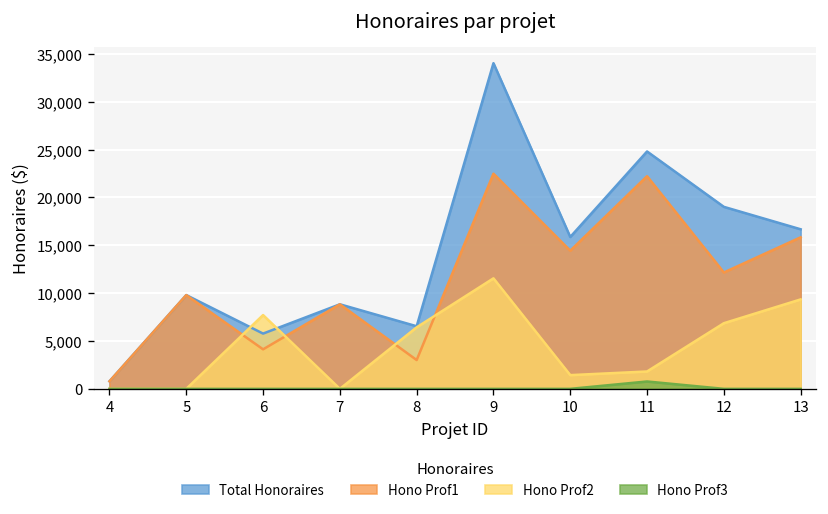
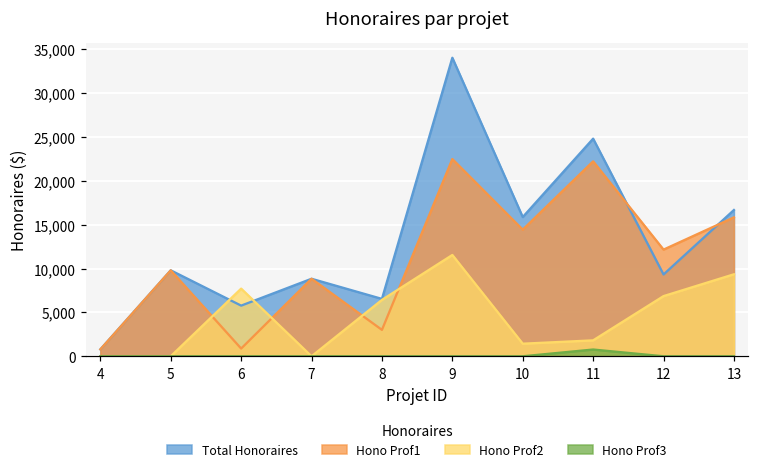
Hono Prof1, 6: 4,000 -> 1,000
Total Honoraires, 12: 19,000 -> 9,000
